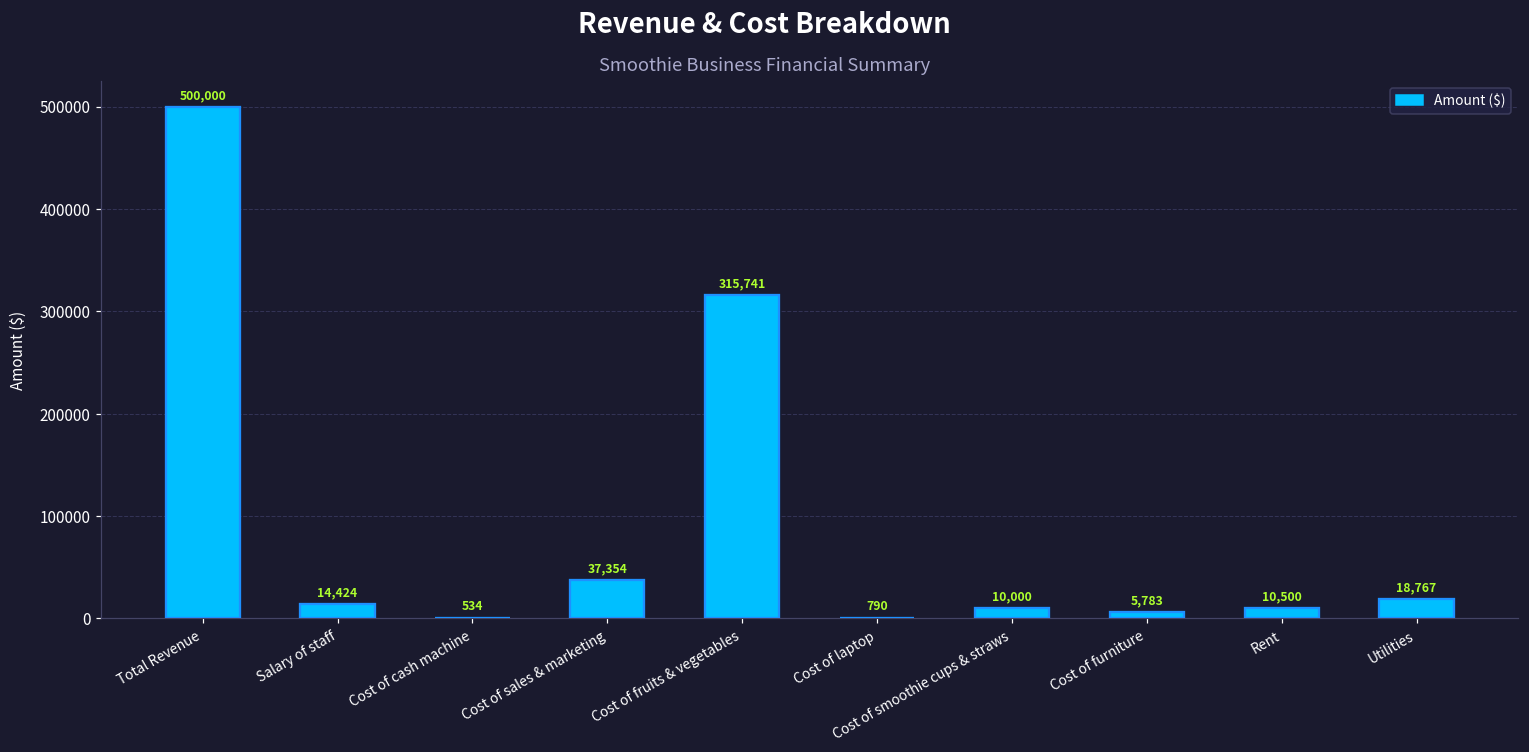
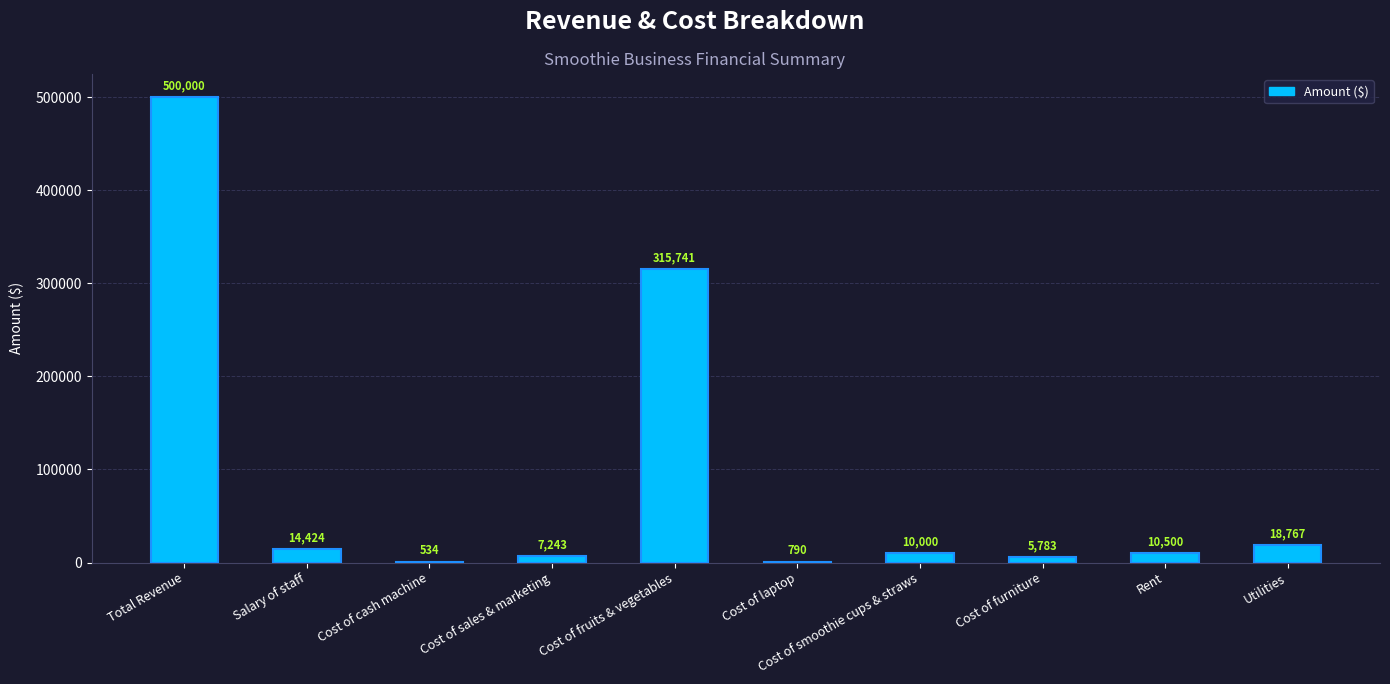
Cost of sales & marketing: 37,354 -> 7,243
